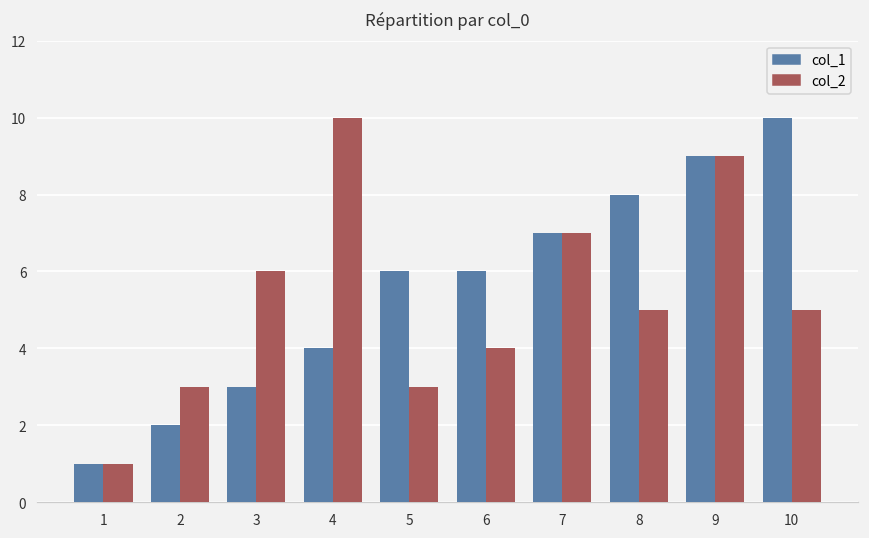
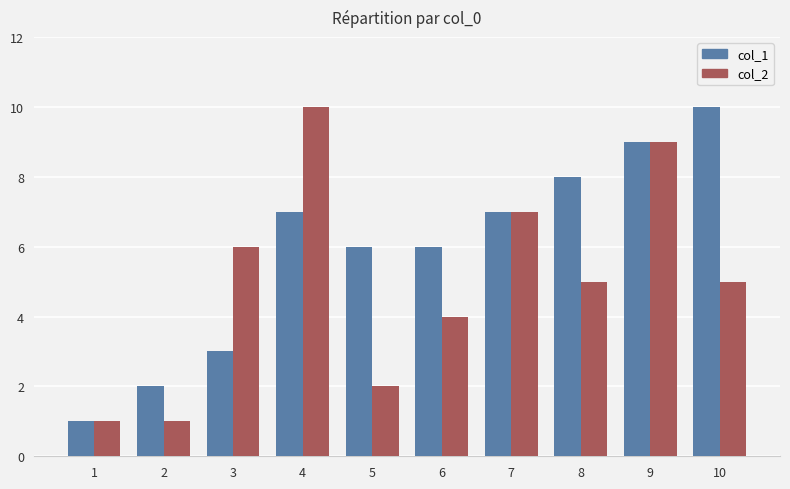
col_2, 2: 3 -> 1
col_1, 4: 4 -> 7
col_2, 5: 3 -> 2
